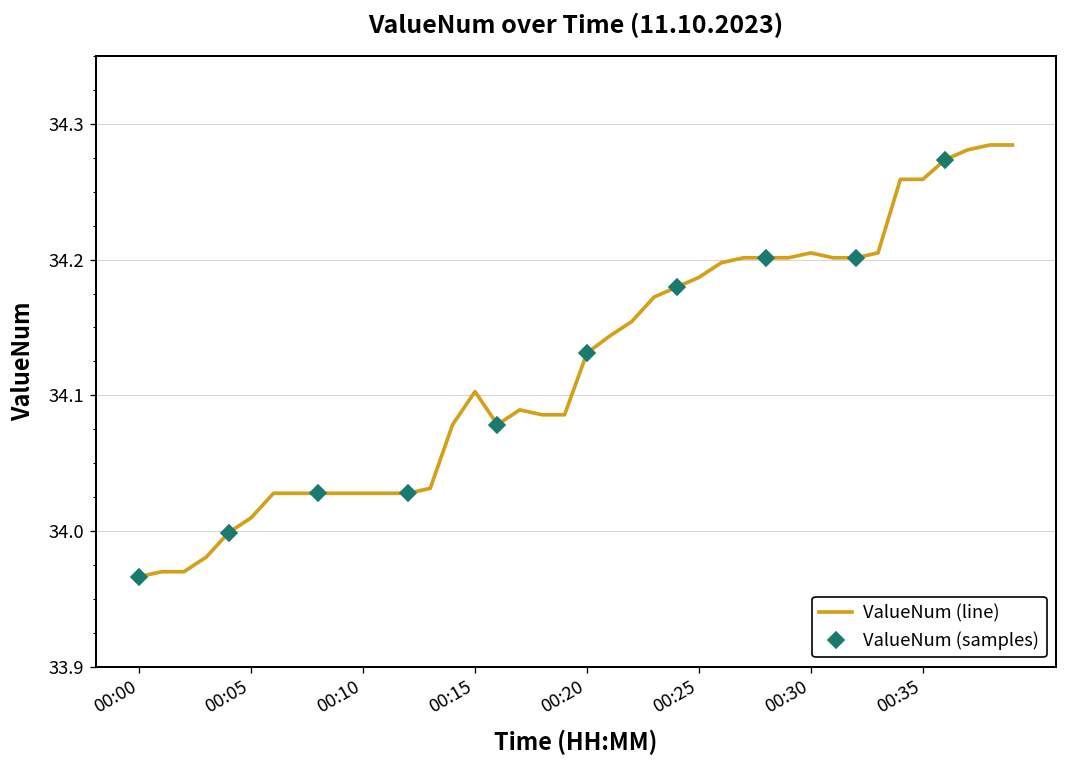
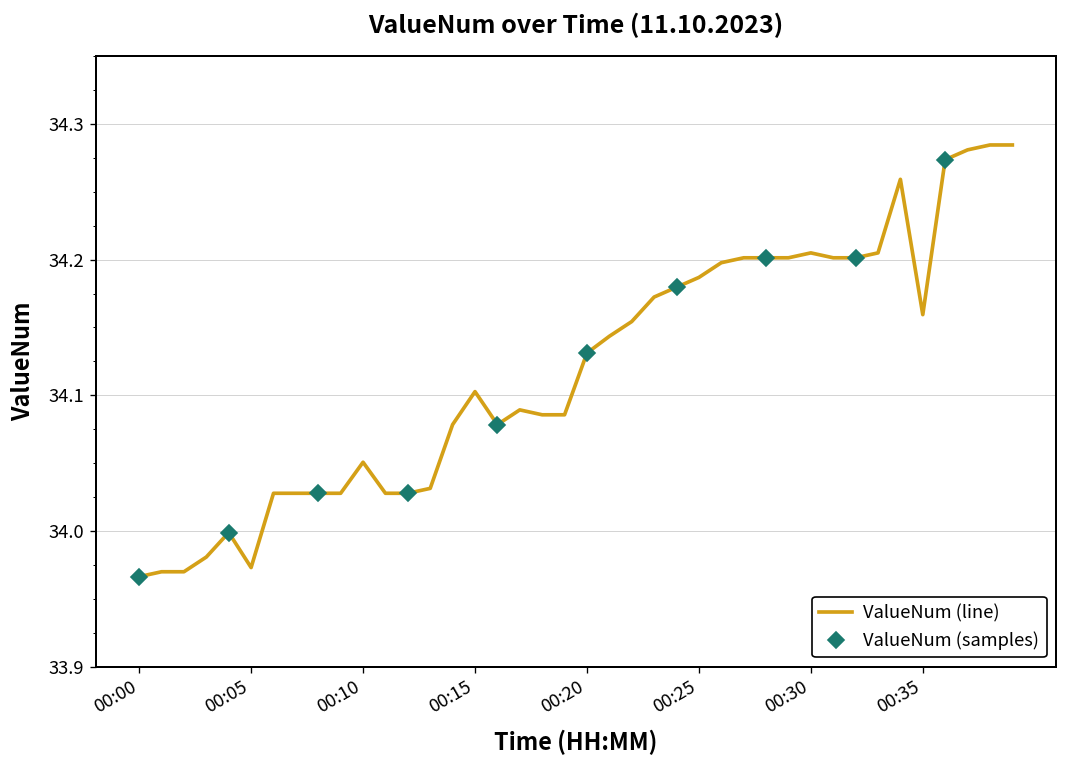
ValueNum (line), 00:05: 34.010 -> 33.973
ValueNum (line), 00:10: 34.028 -> 34.051
ValueNum (line), 00:35: 34.259 -> 34.159
